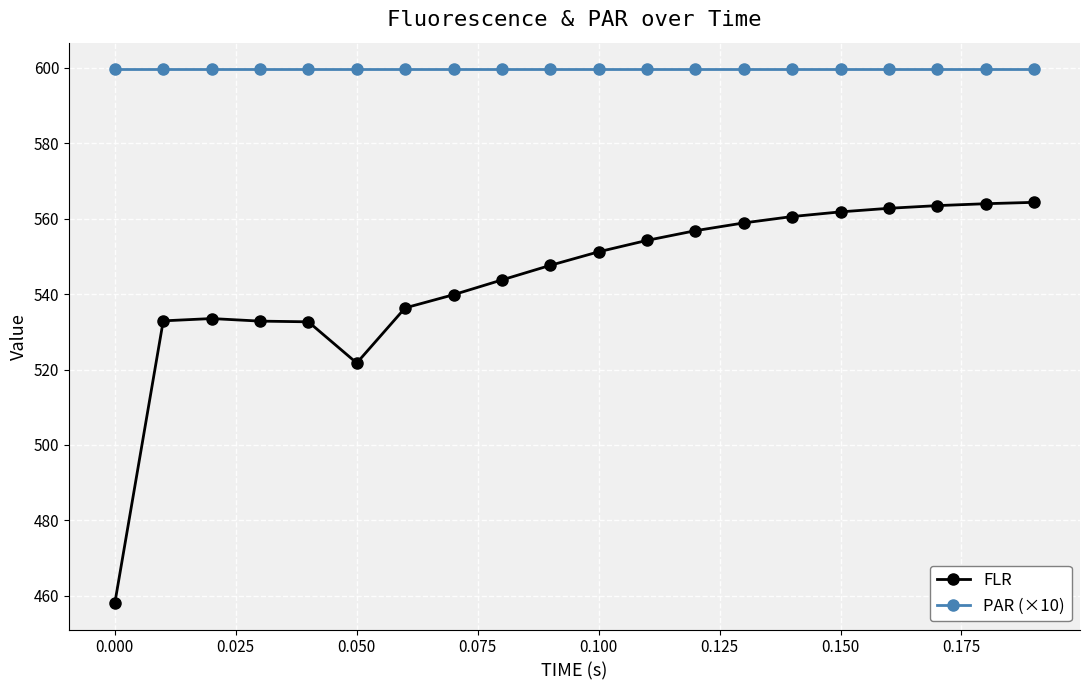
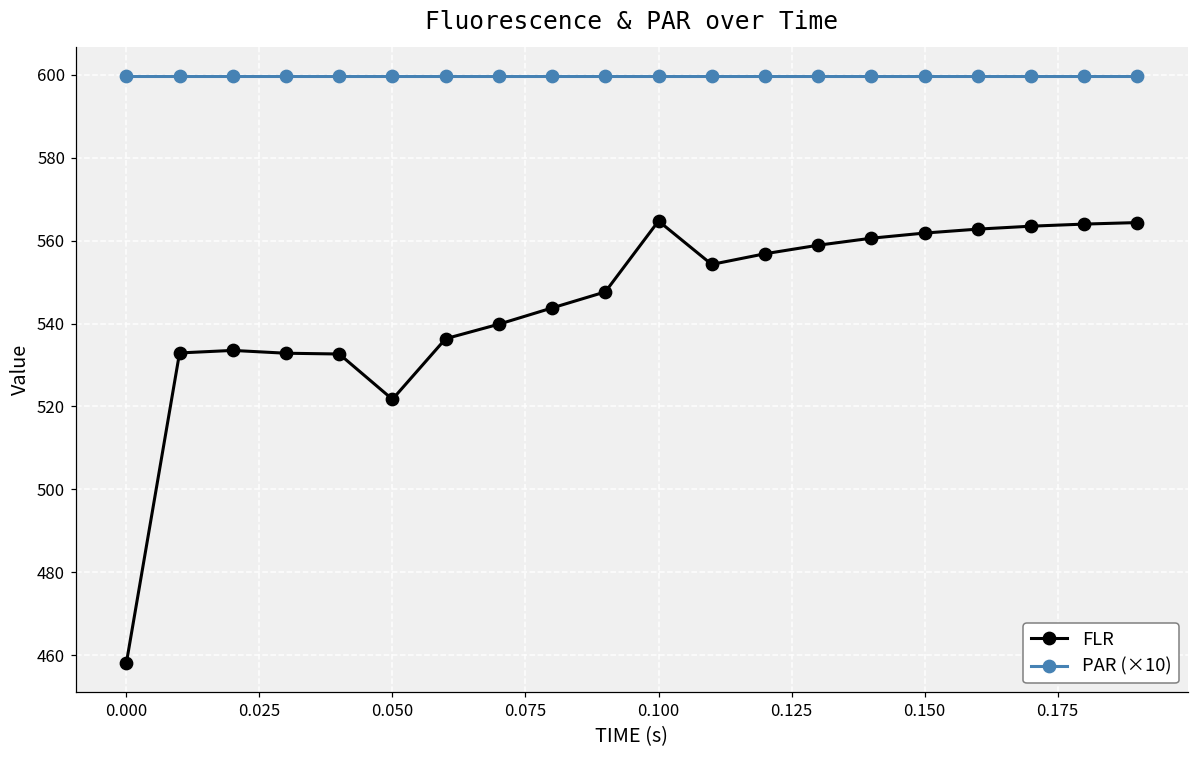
FLR, 0.100: 551 -> 565
